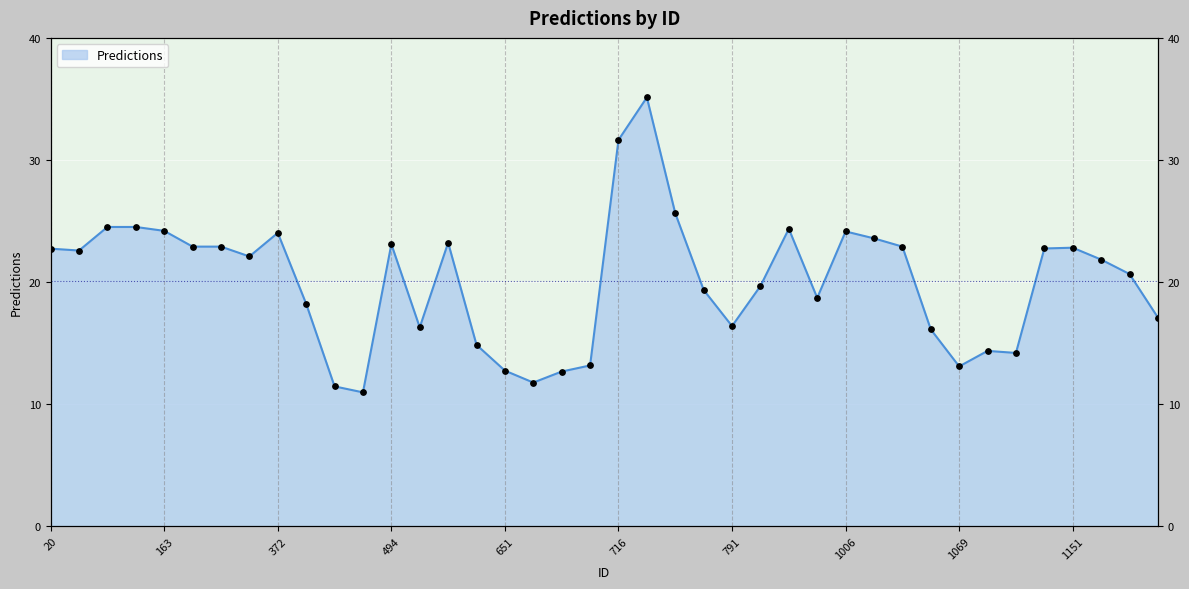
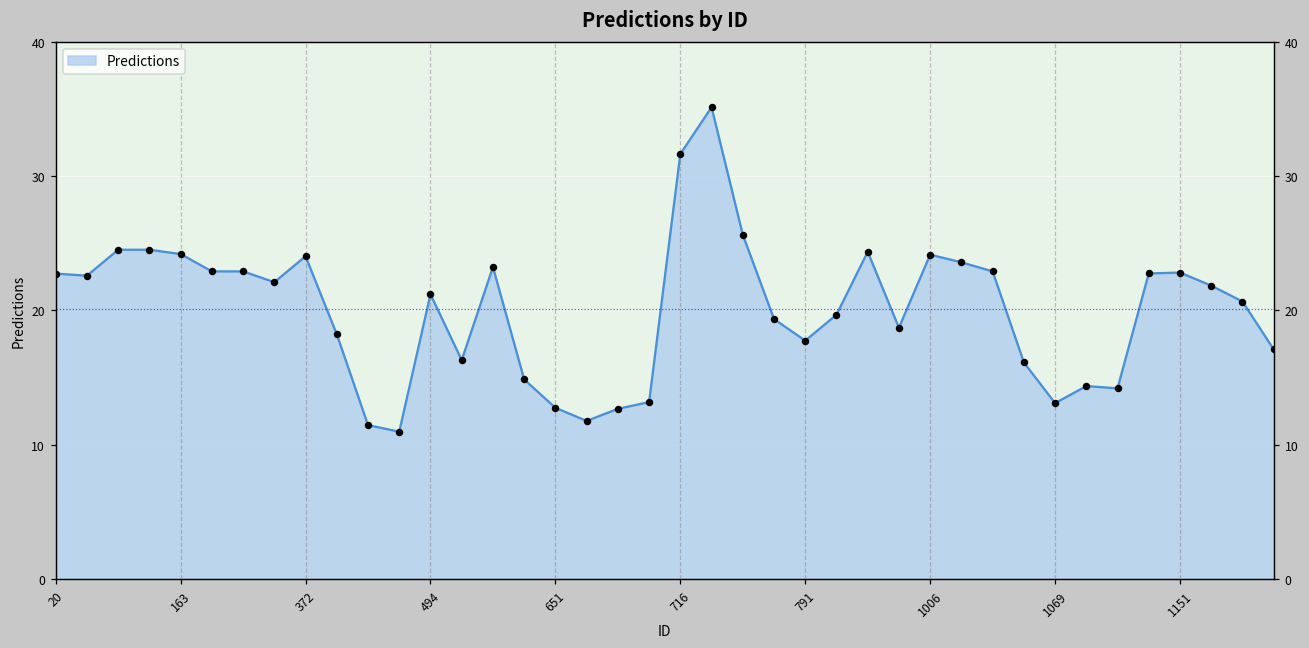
494: 23.1 -> 21.2
791: 16.4 -> 17.7
